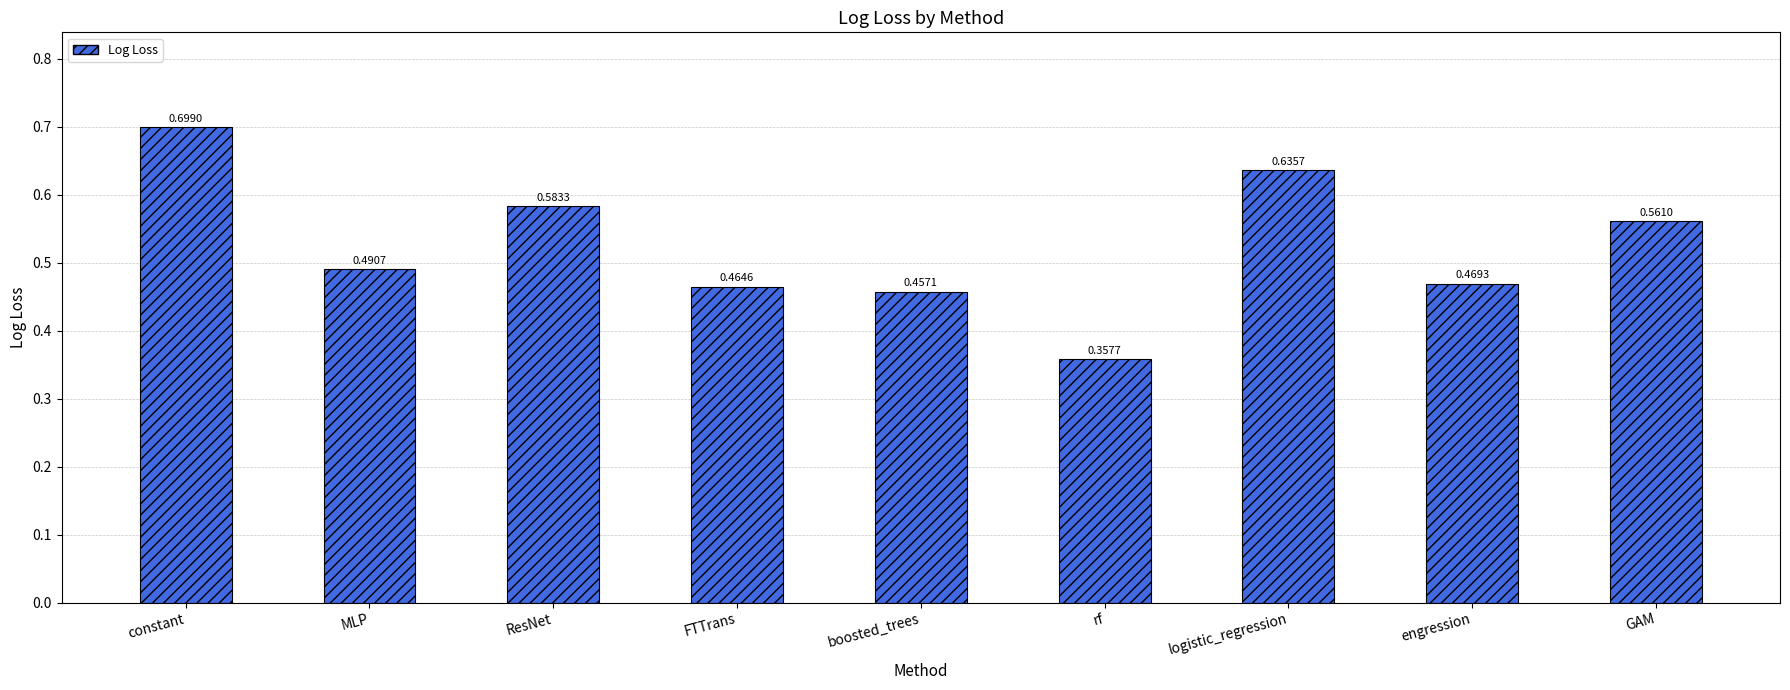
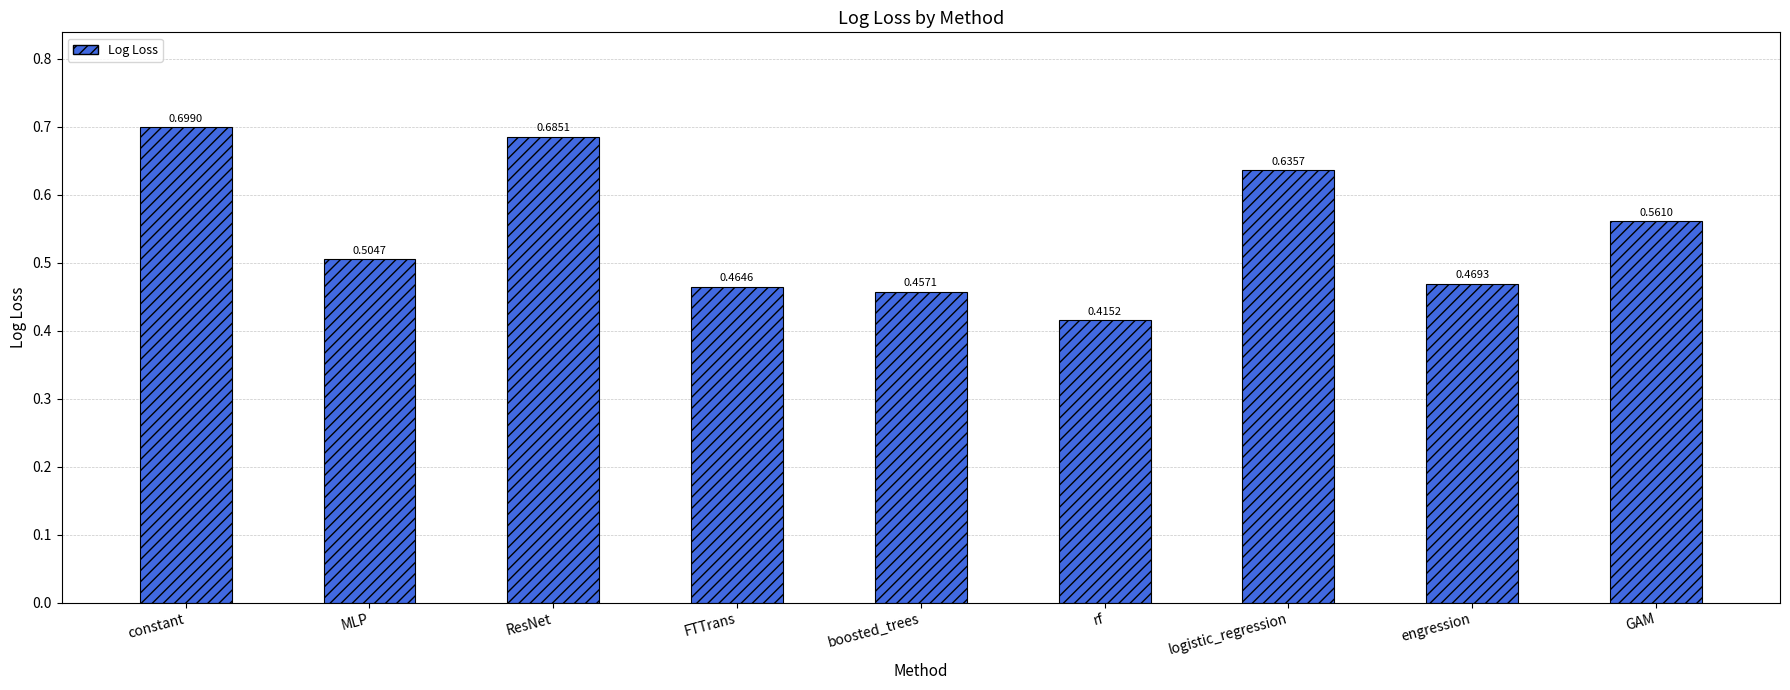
MLP: 0.4907 -> 0.5047
ResNet: 0.5833 -> 0.6851
rf: 0.3577 -> 0.4152
